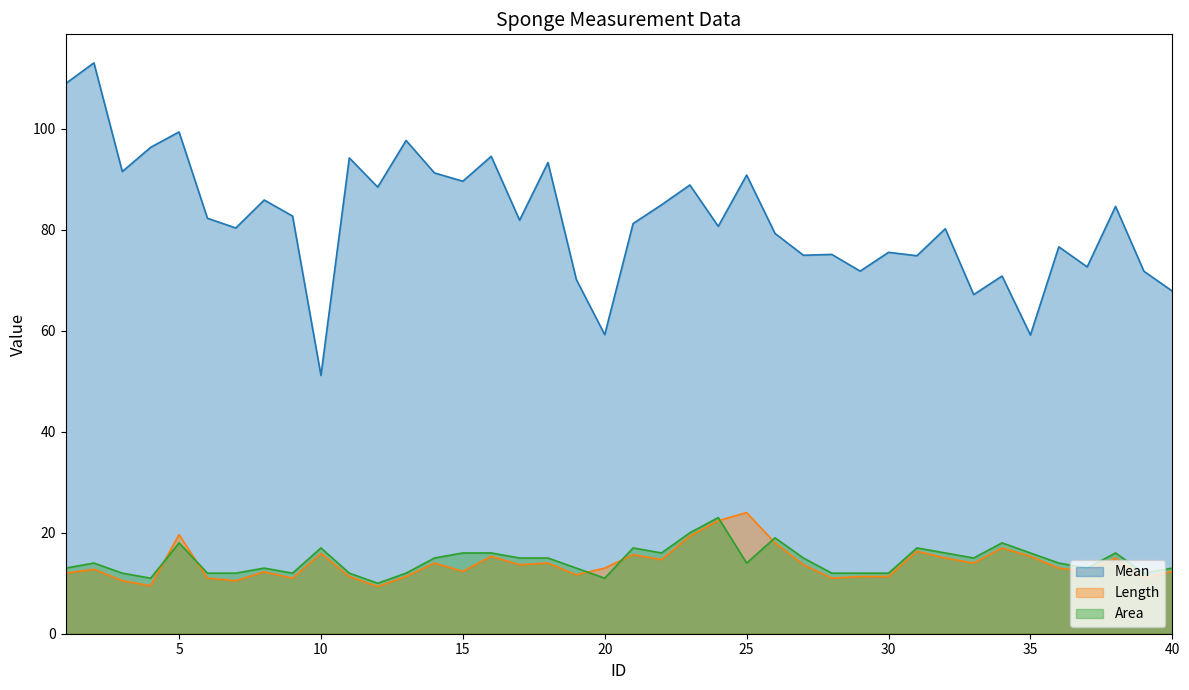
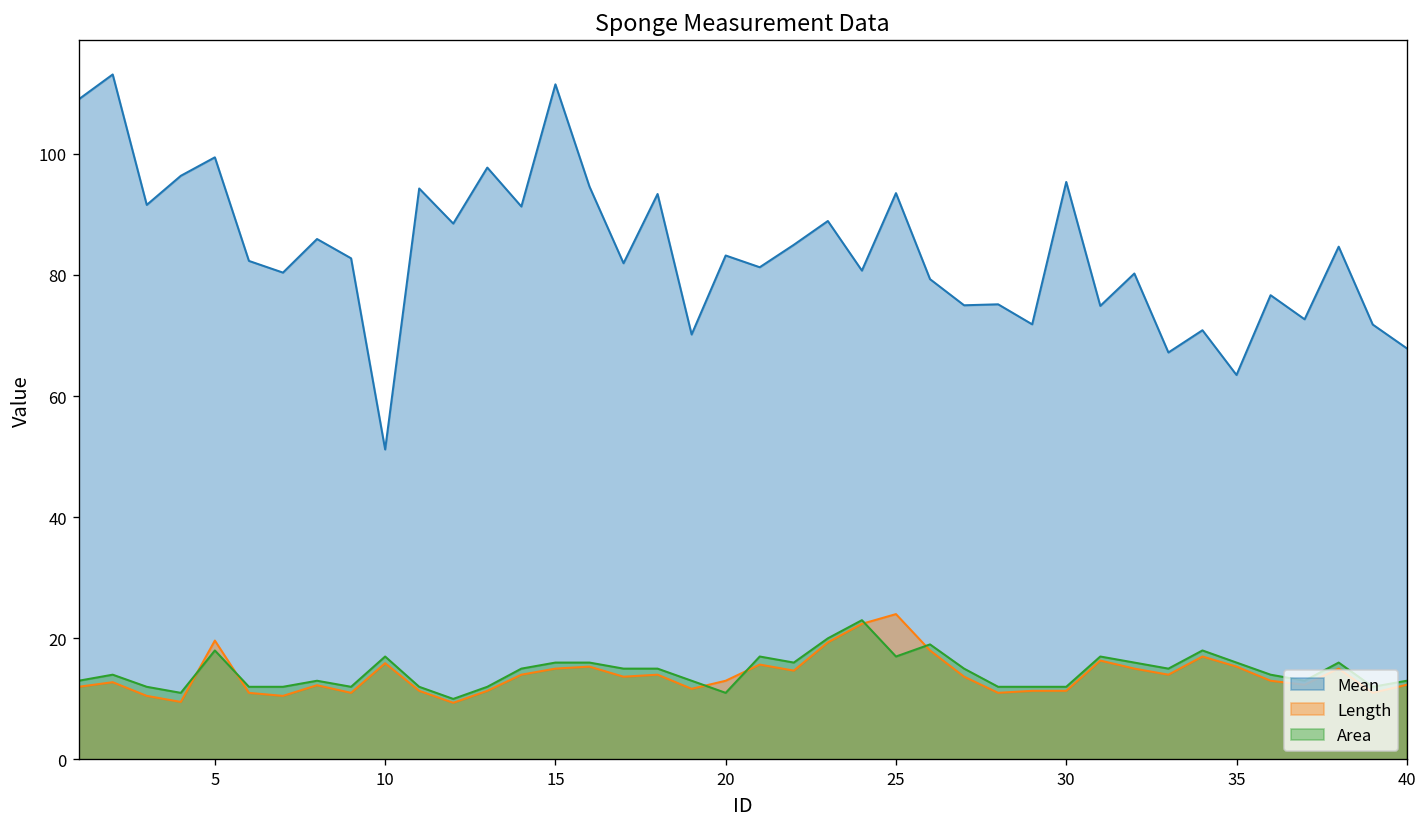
Mean, 15: 90 -> 111
Length, 15: 12 -> 15
Mean, 20: 59 -> 83
Mean, 25: 91 -> 94
Area, 25: 14 -> 17
Mean, 30: 76 -> 95
Mean, 35: 59 -> 63
